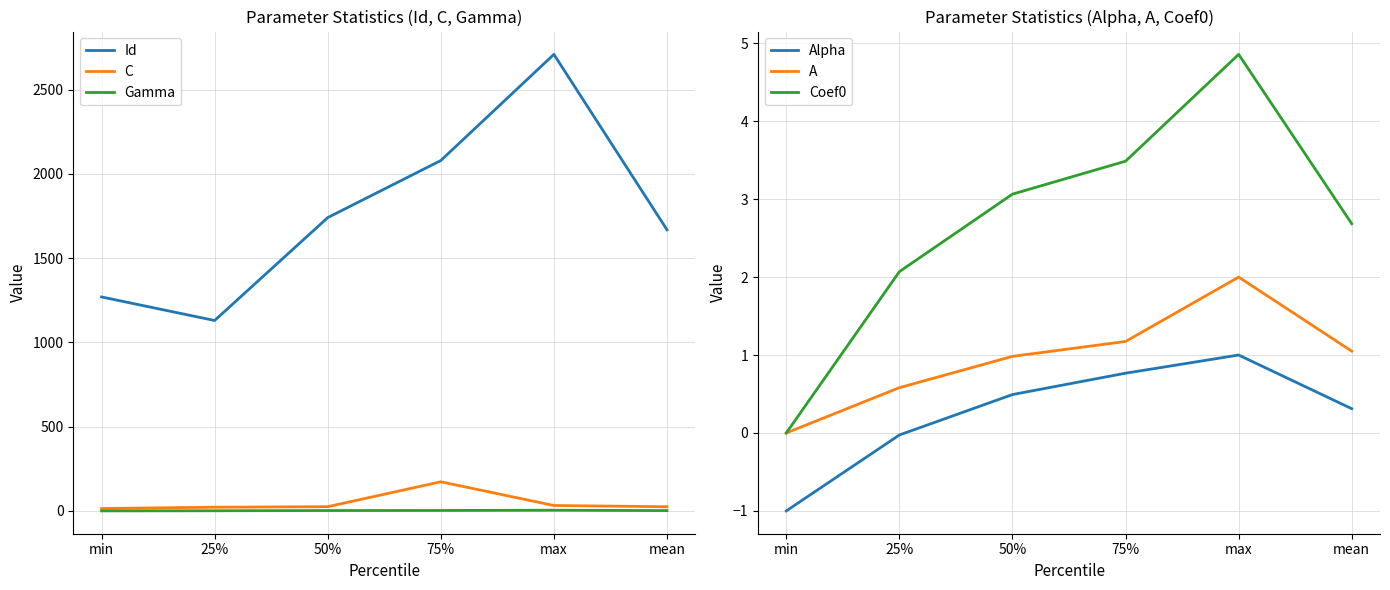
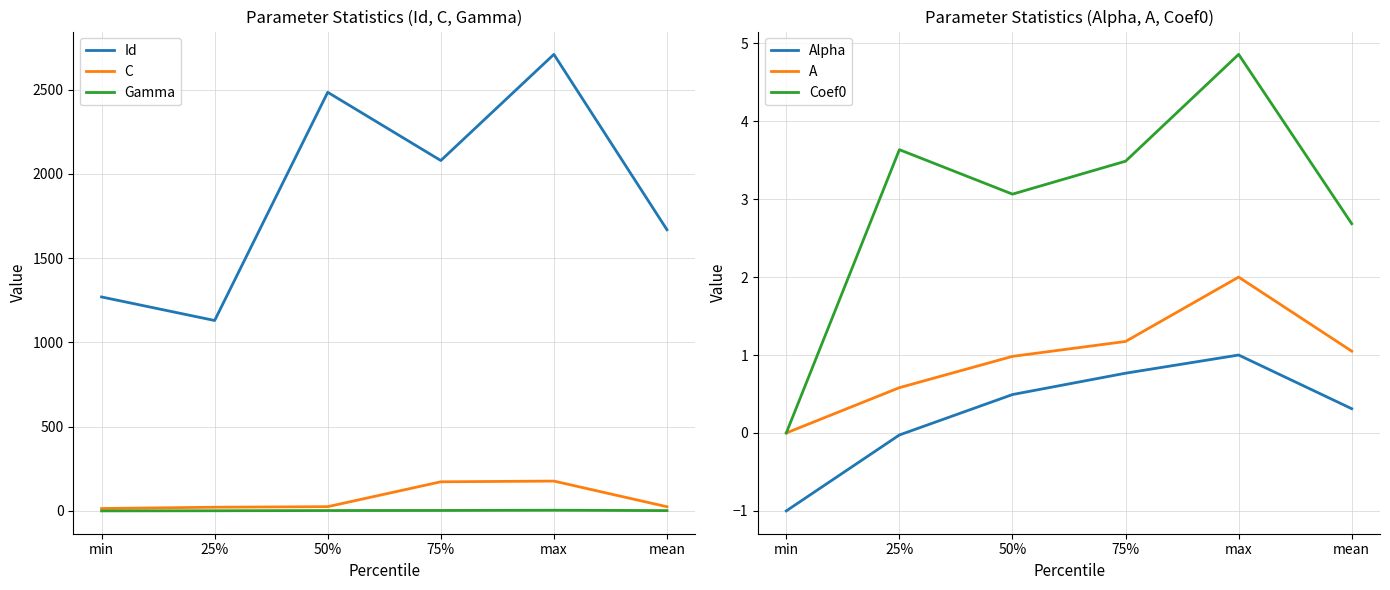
Parameter Statistics (Id, C, Gamma), Id, 50%: 1740 -> 2490
Parameter Statistics (Id, C, Gamma), C, max: 30 -> 180
Parameter Statistics (Alpha, A, Coef0), Coef0, 25%: 2.1 -> 3.6
